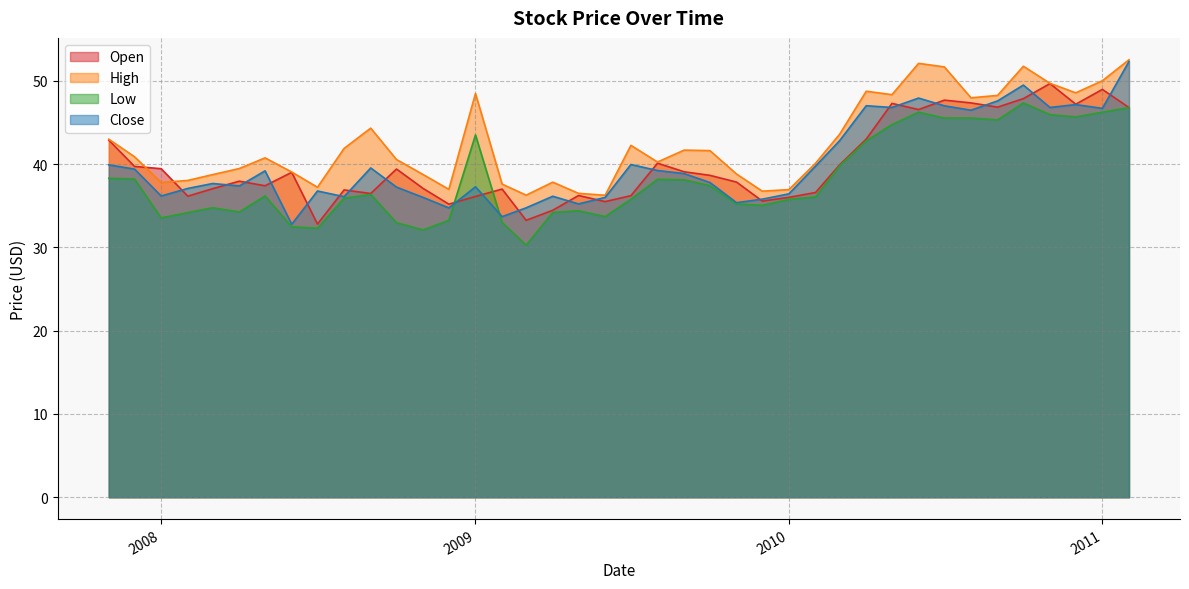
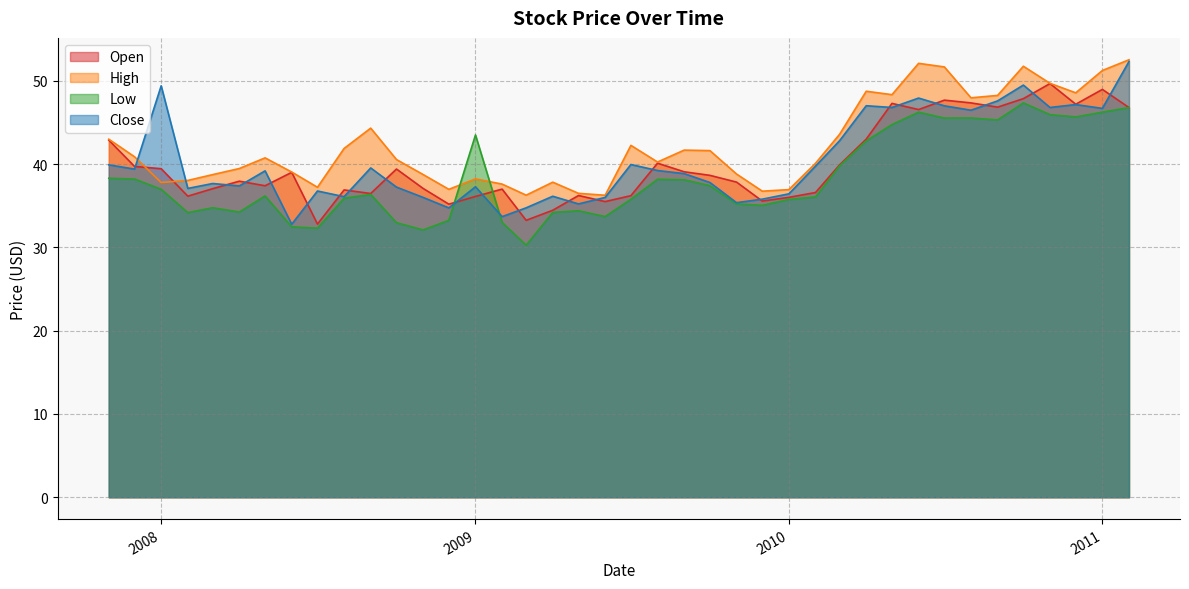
Low, 2008: 34 -> 37
Close, 2008: 36 -> 49
High, 2009: 48 -> 38
High, 2011: 50 -> 51
